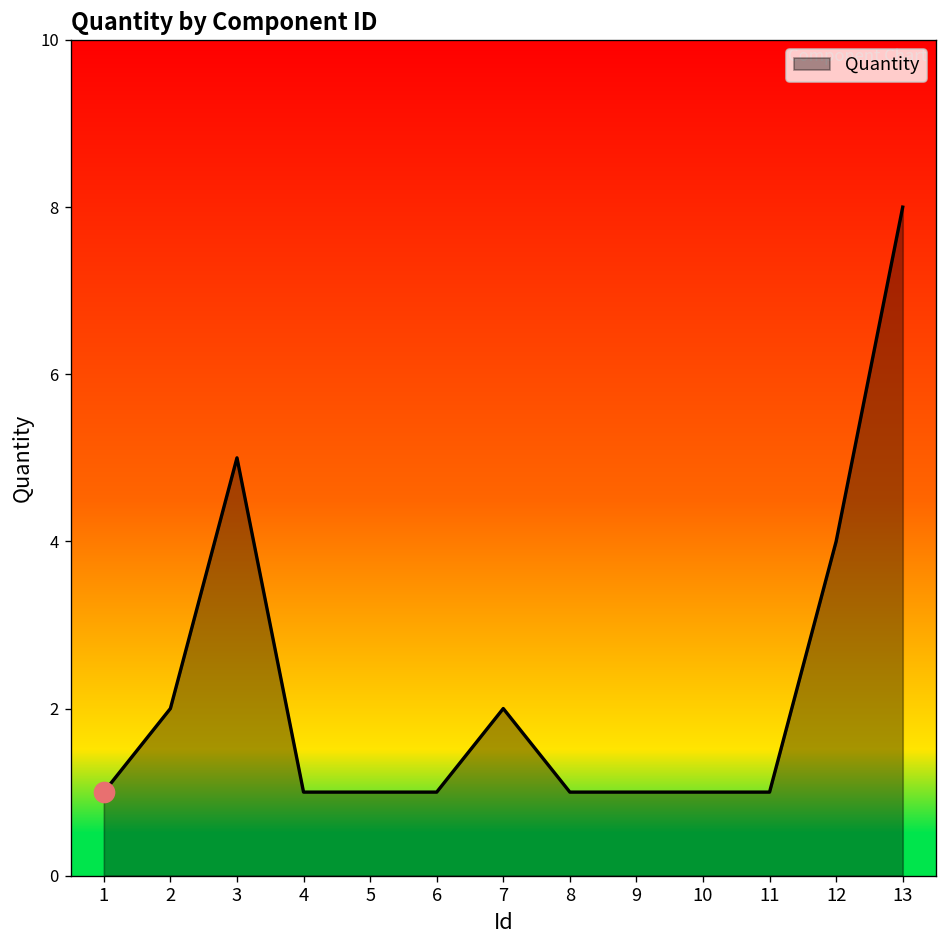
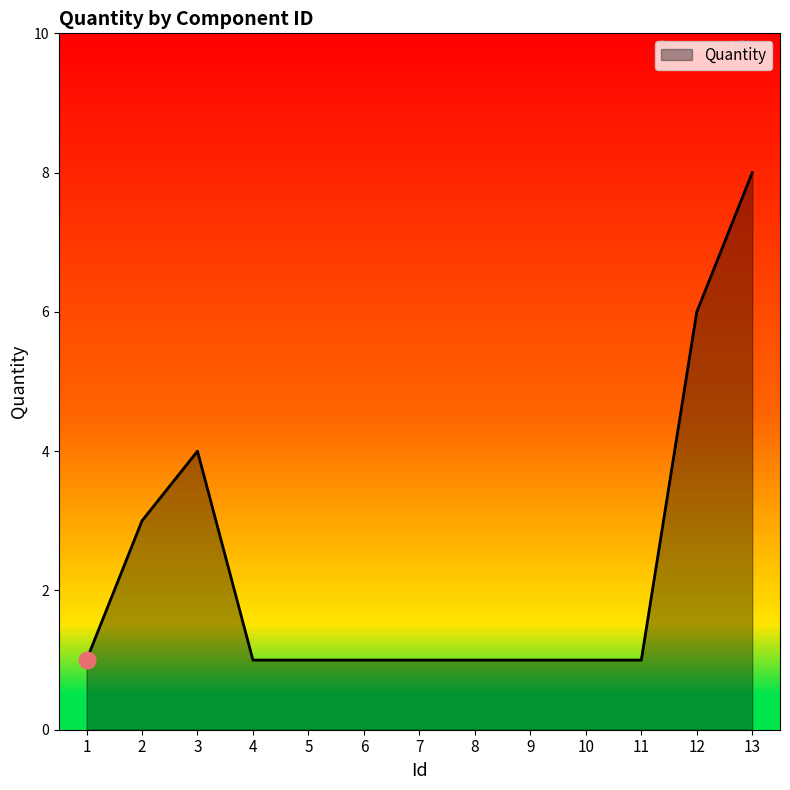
Quantity, 2: 2 -> 3
Quantity, 3: 5 -> 4
Quantity, 7: 2 -> 1
Quantity, 12: 4 -> 6
